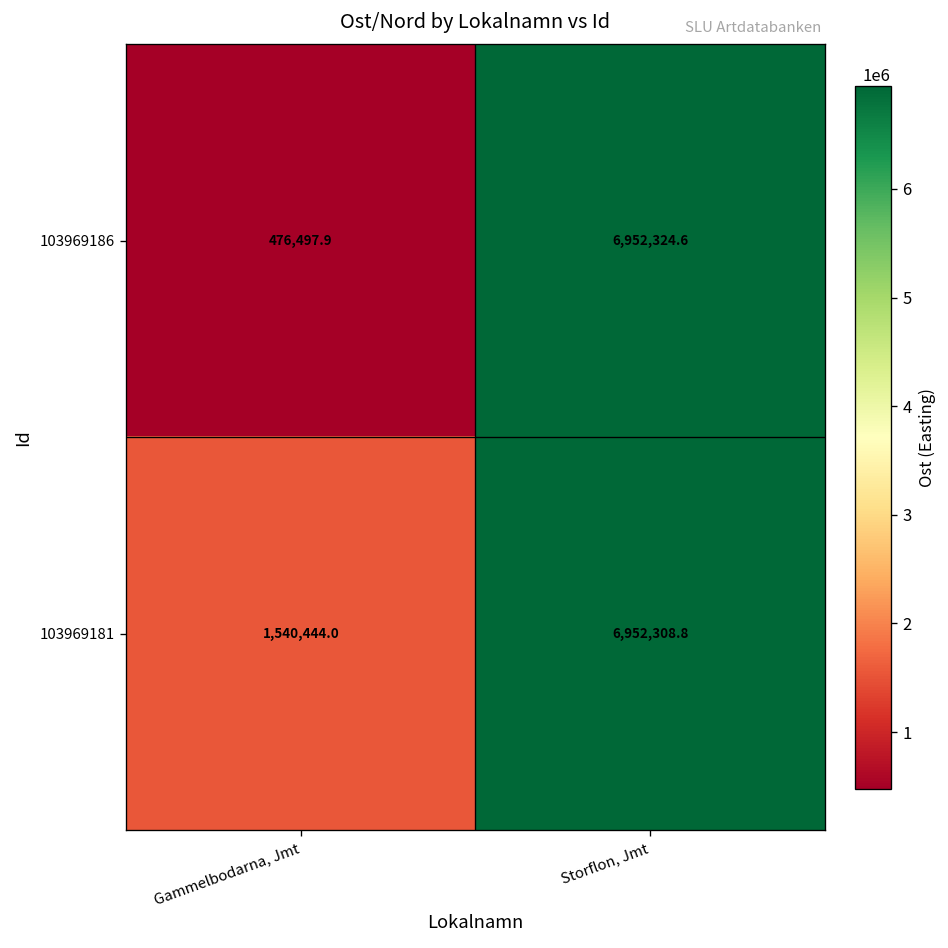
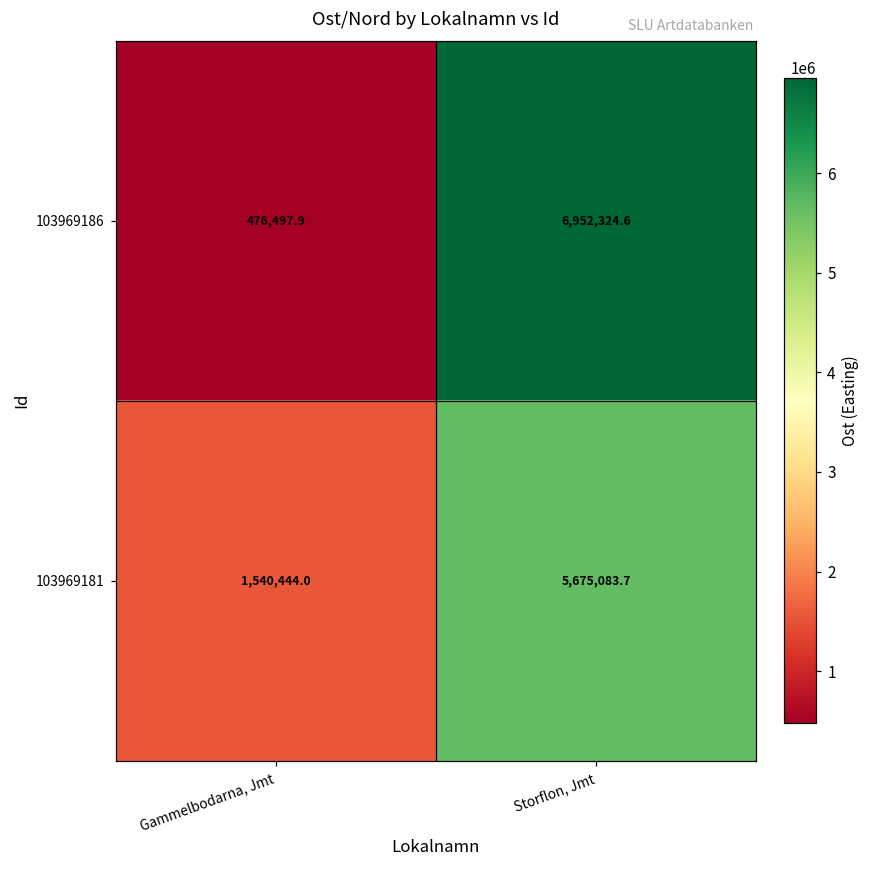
103969181, Storflon, Jmt: 6,952,308.8 -> 5,675,083.7
